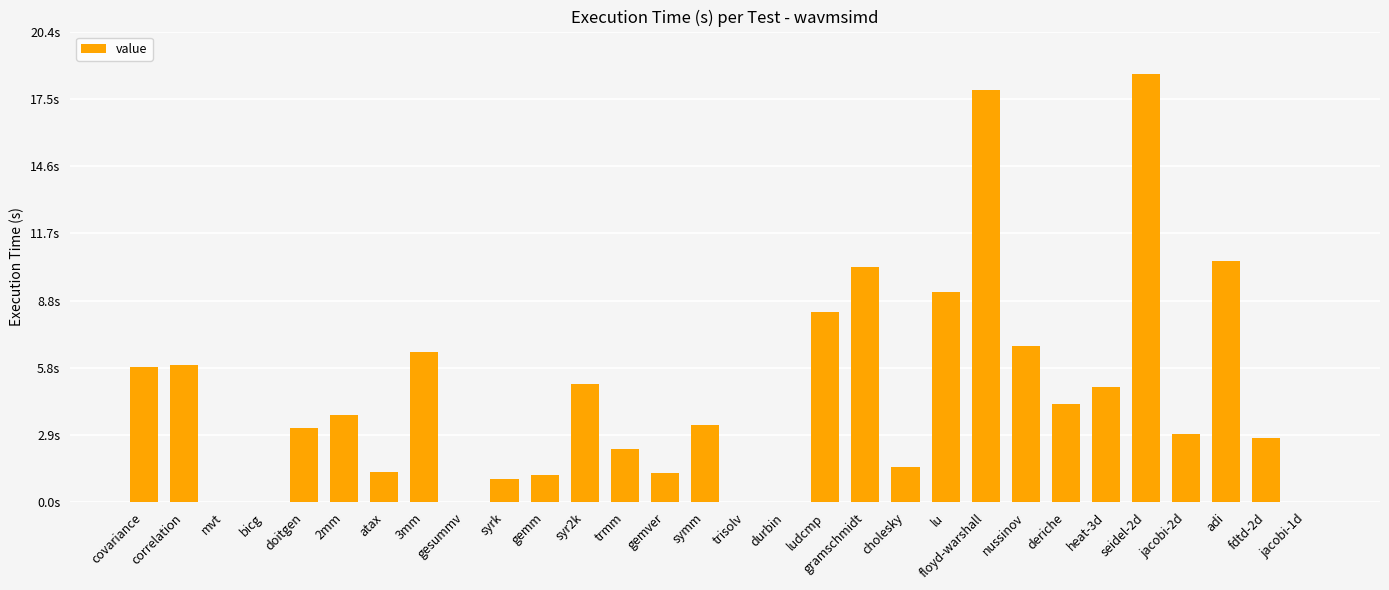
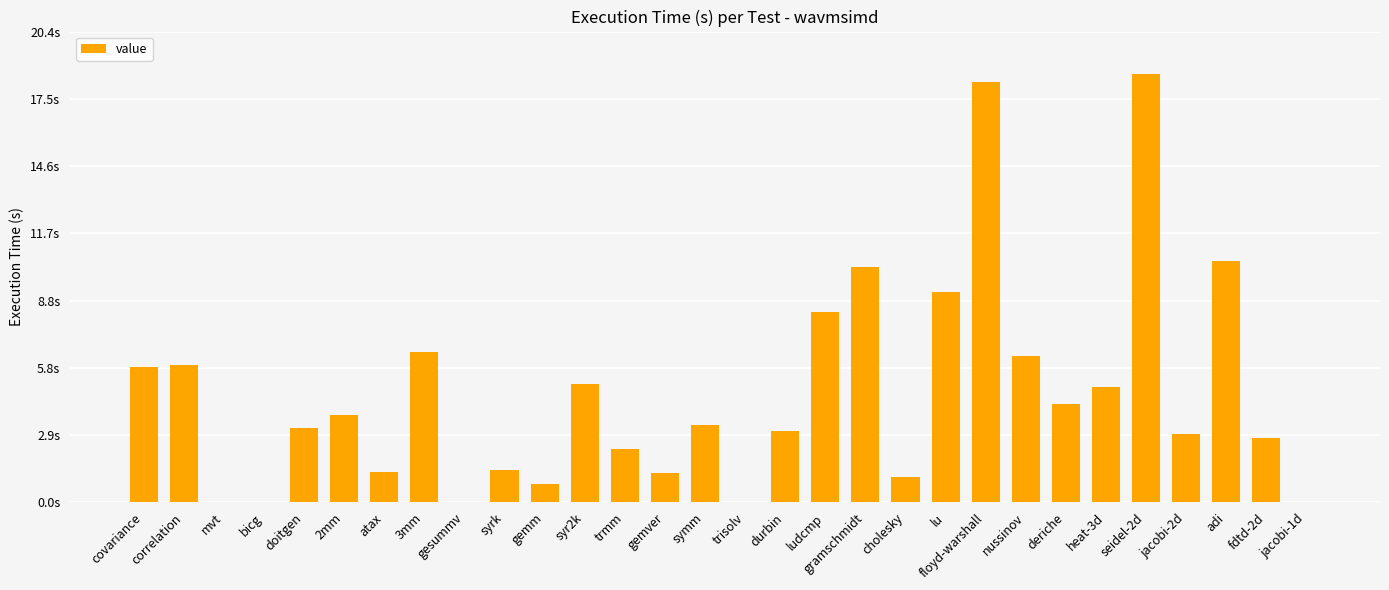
syrk: 1.0s -> 1.4s
gemm: 1.2s -> 0.8s
durbin: 0.0s -> 3.1s
cholesky: 1.5s -> 1.1s
floyd-warshall: 17.9s -> 18.2s
nussinov: 6.8s -> 6.4s
